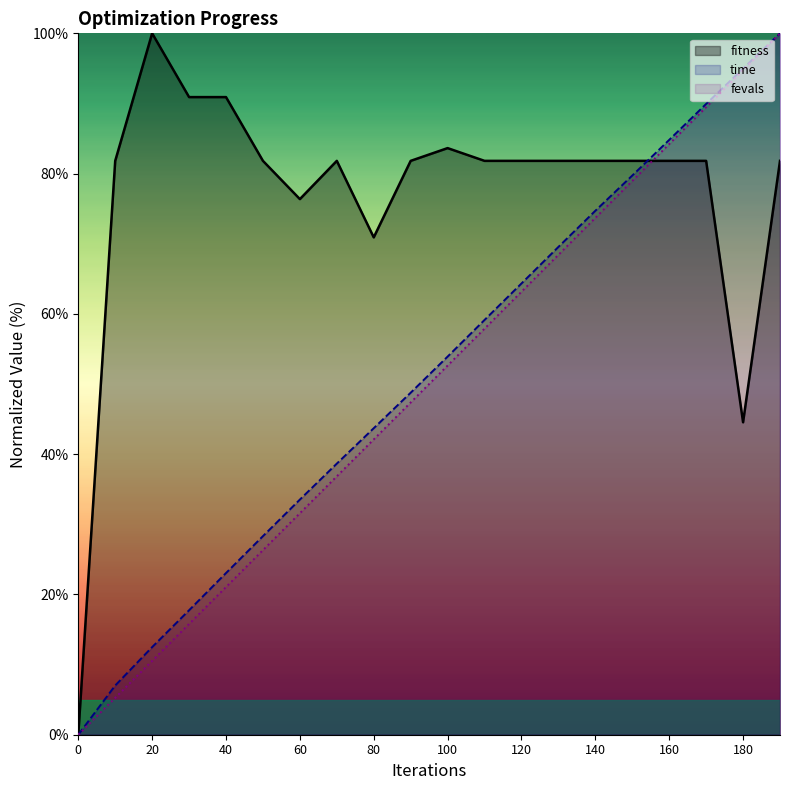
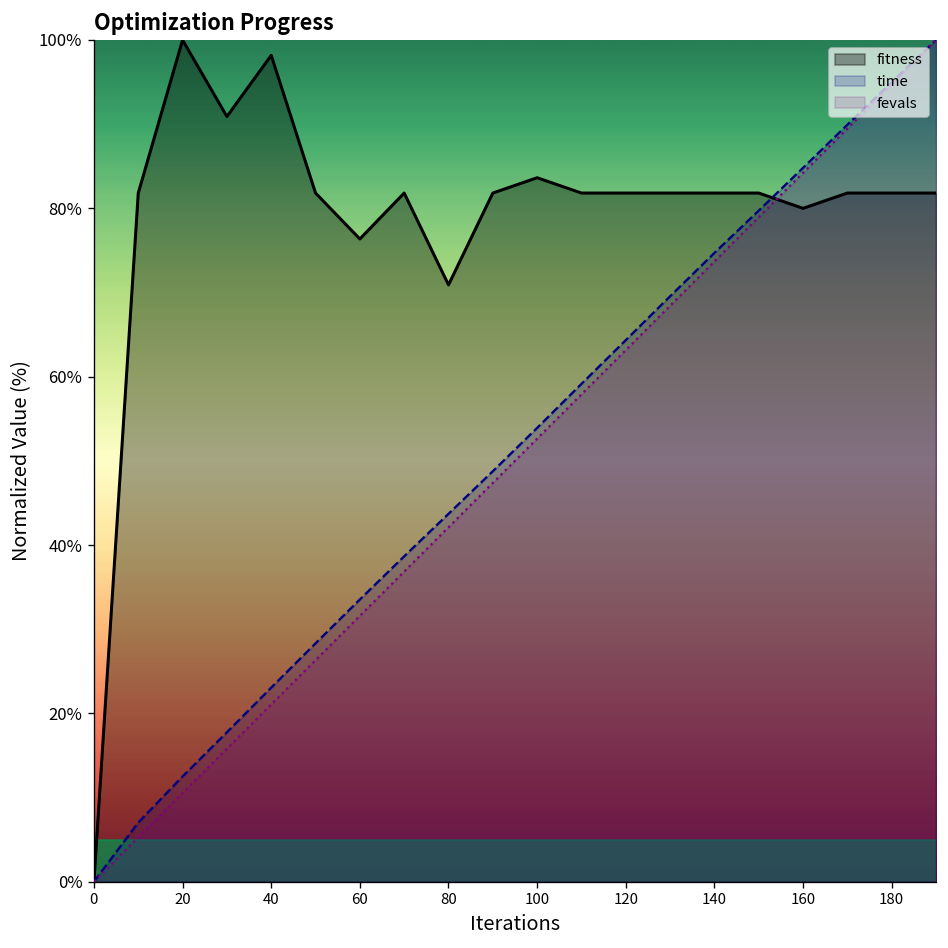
fitness, 40: 91% -> 98%
fitness, 160: 82% -> 80%
fitness, 180: 45% -> 82%
